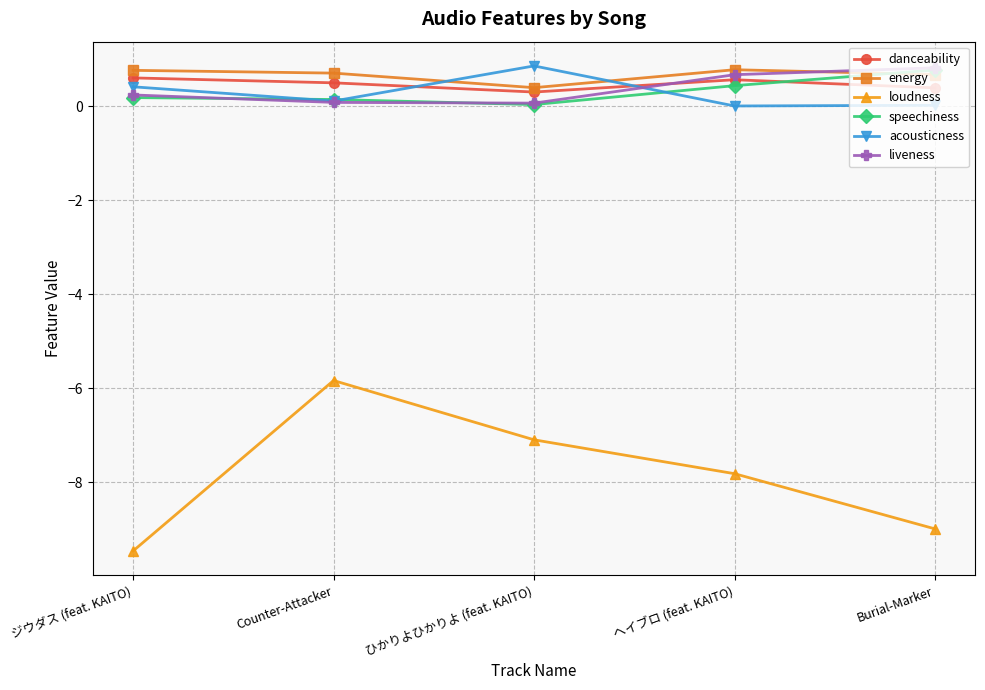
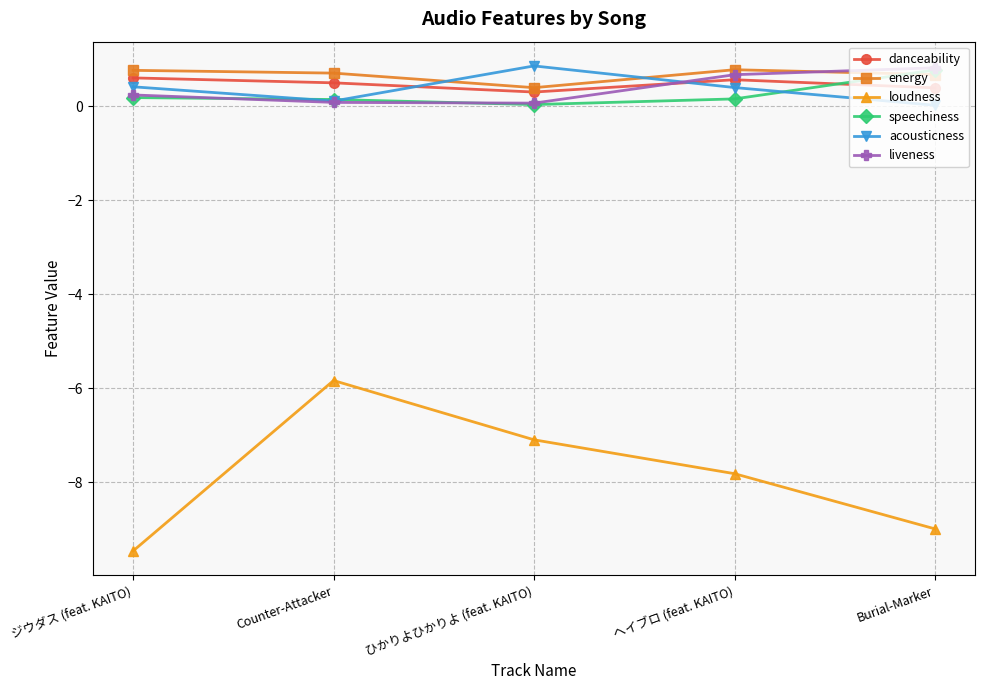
speechiness, ヘイブロ (feat. KAITO): 0.4 -> 0.2
acousticness, ヘイブロ (feat. KAITO): 0.0 -> 0.4
